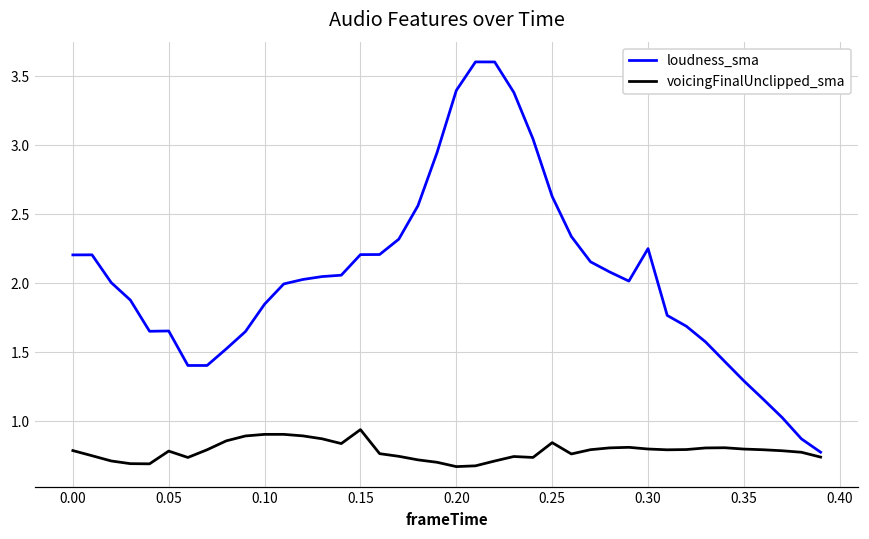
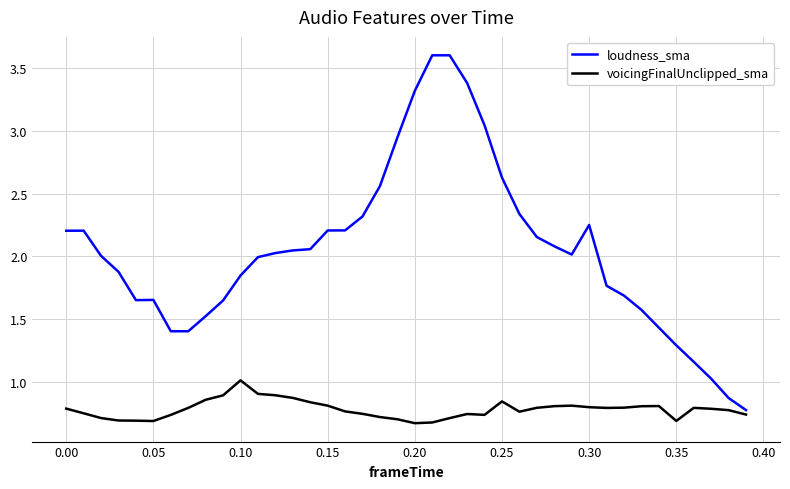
voicingFinalUnclipped_sma, 0.05: 0.78 -> 0.69
voicingFinalUnclipped_sma, 0.10: 0.90 -> 1.01
voicingFinalUnclipped_sma, 0.15: 0.94 -> 0.81
loudness_sma, 0.20: 3.40 -> 3.32
voicingFinalUnclipped_sma, 0.35: 0.80 -> 0.69
